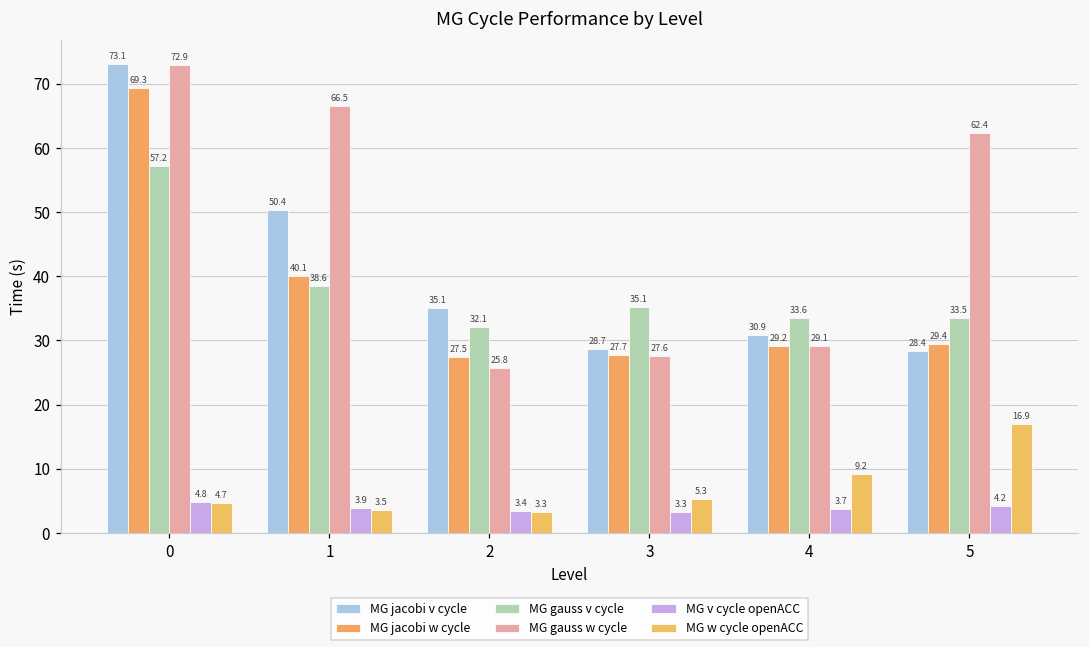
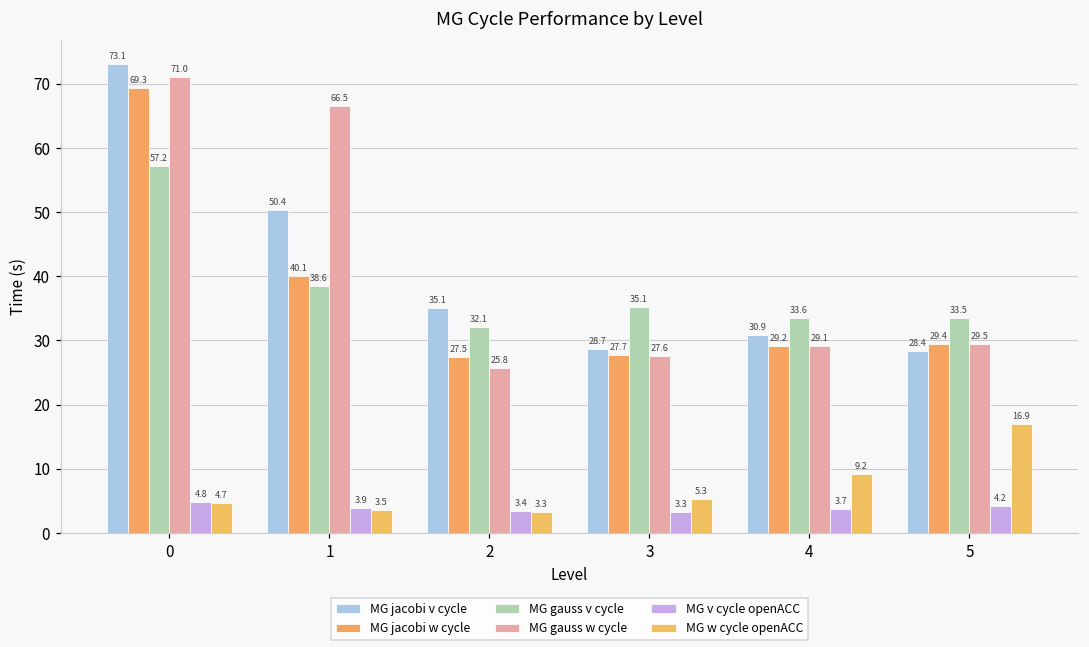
MG gauss w cycle, 0: 72.9 -> 71.0
MG gauss w cycle, 5: 62.4 -> 29.5
